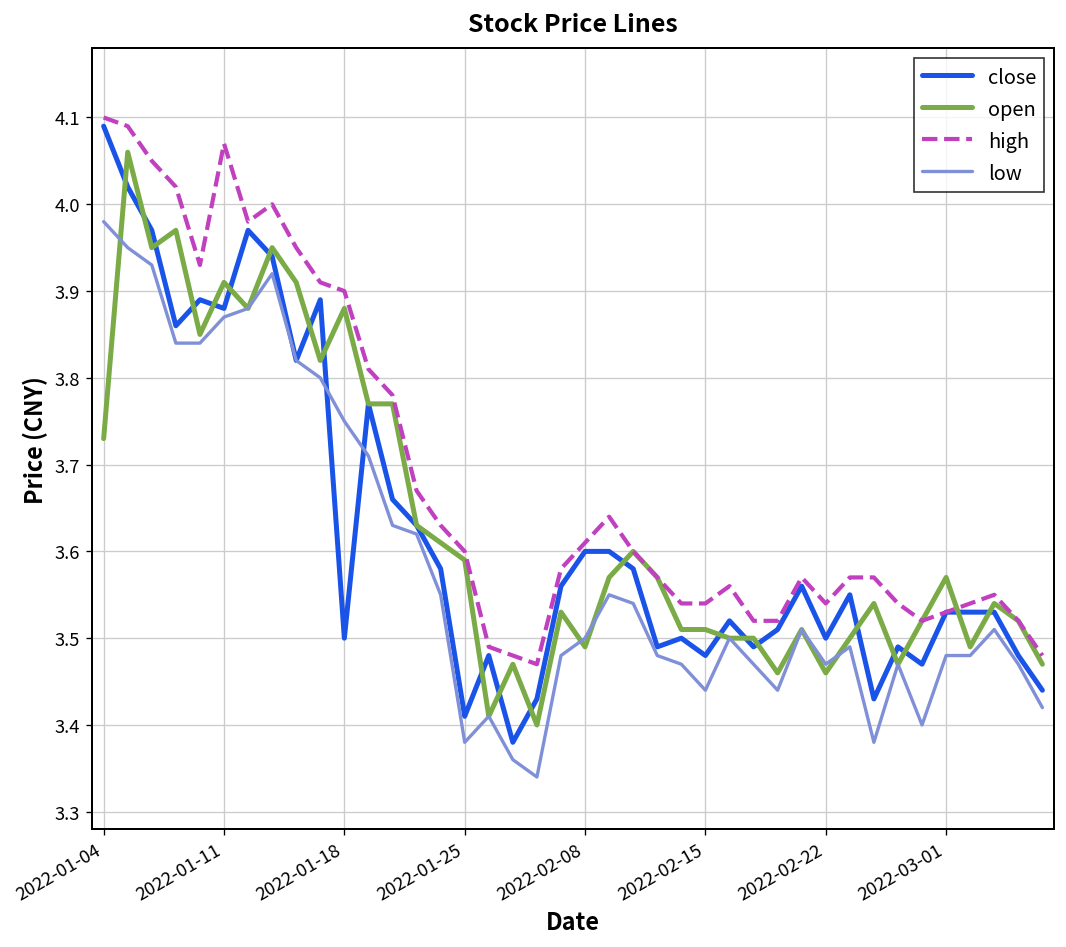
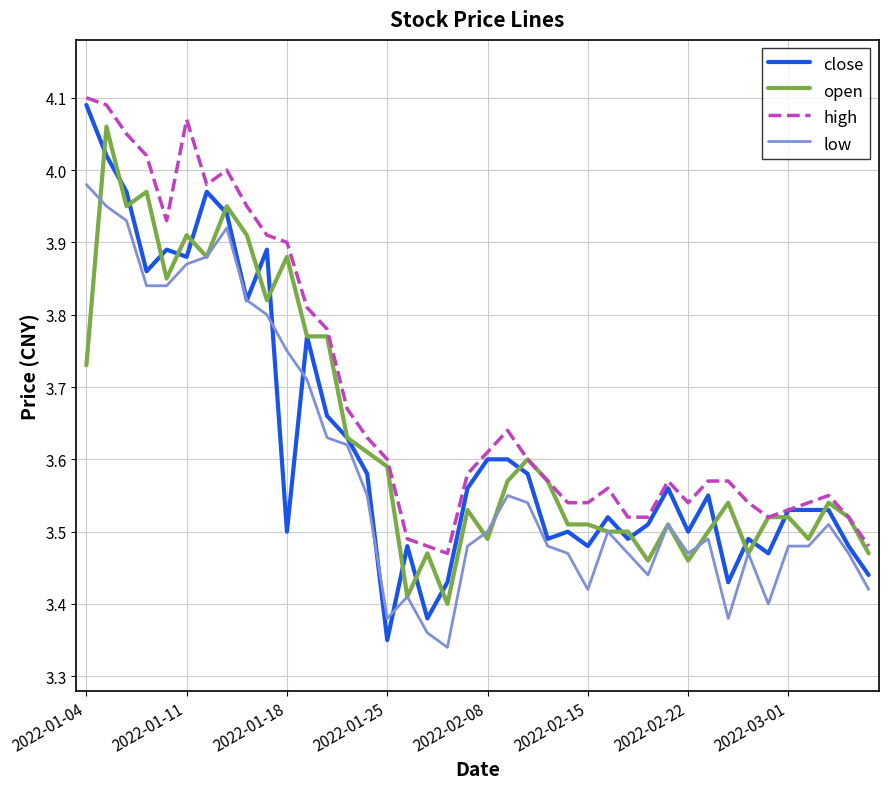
close, 2022-01-25: 3.41 -> 3.35
low, 2022-02-15: 3.44 -> 3.42
open, 2022-03-01: 3.57 -> 3.52
